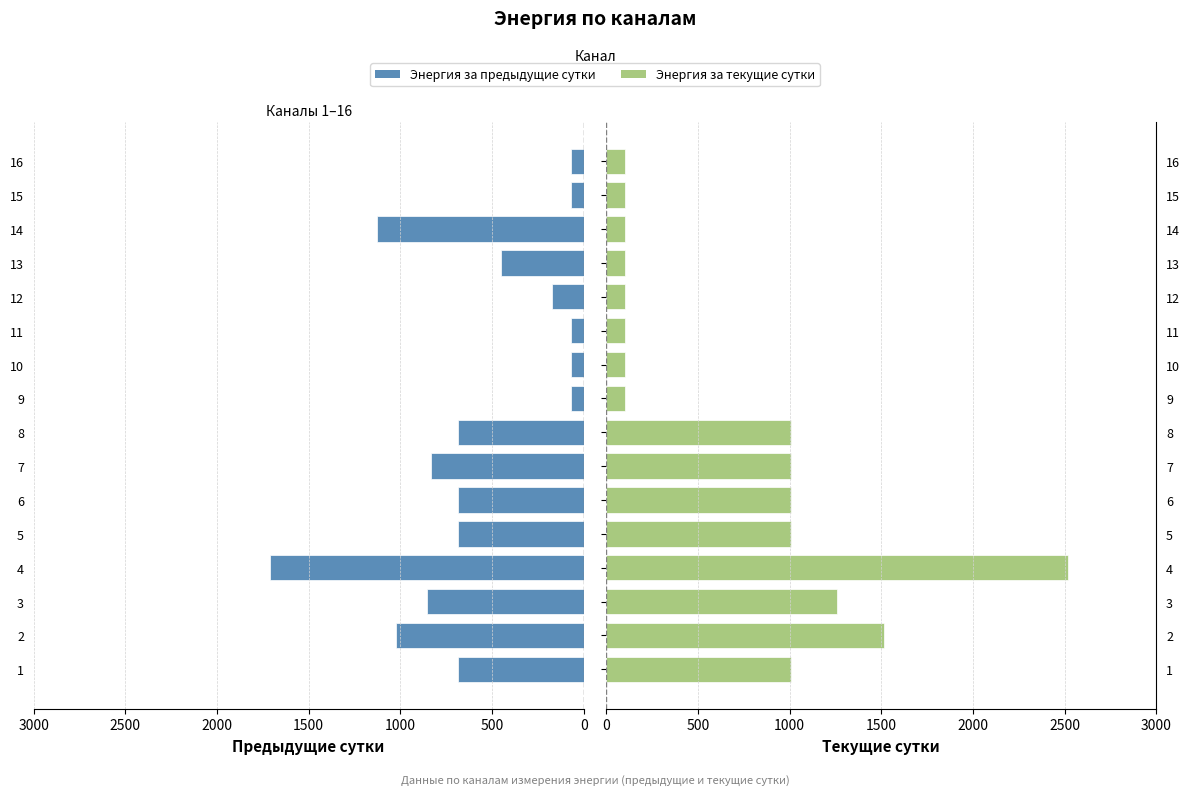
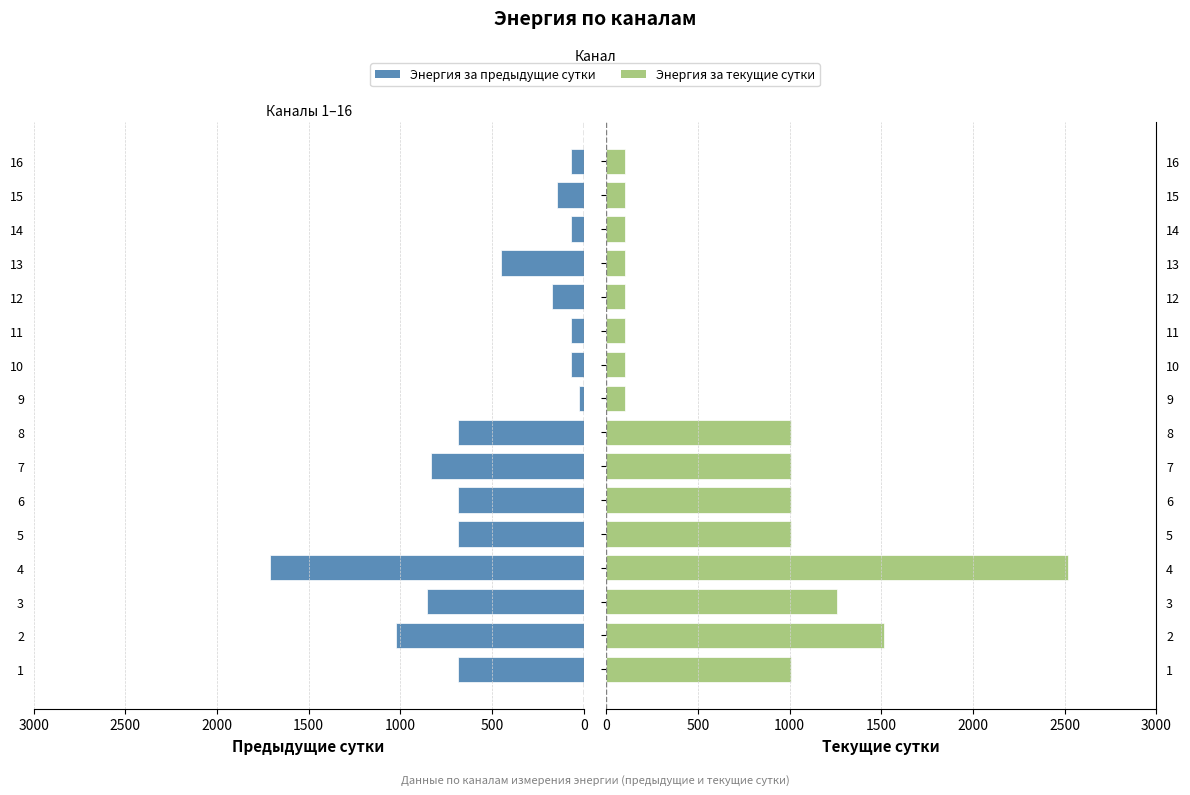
Каналы 1–16, 15: 70 -> 140
Каналы 1–16, 14: 1120 -> 70
Каналы 1–16, 9: 70 -> 20
